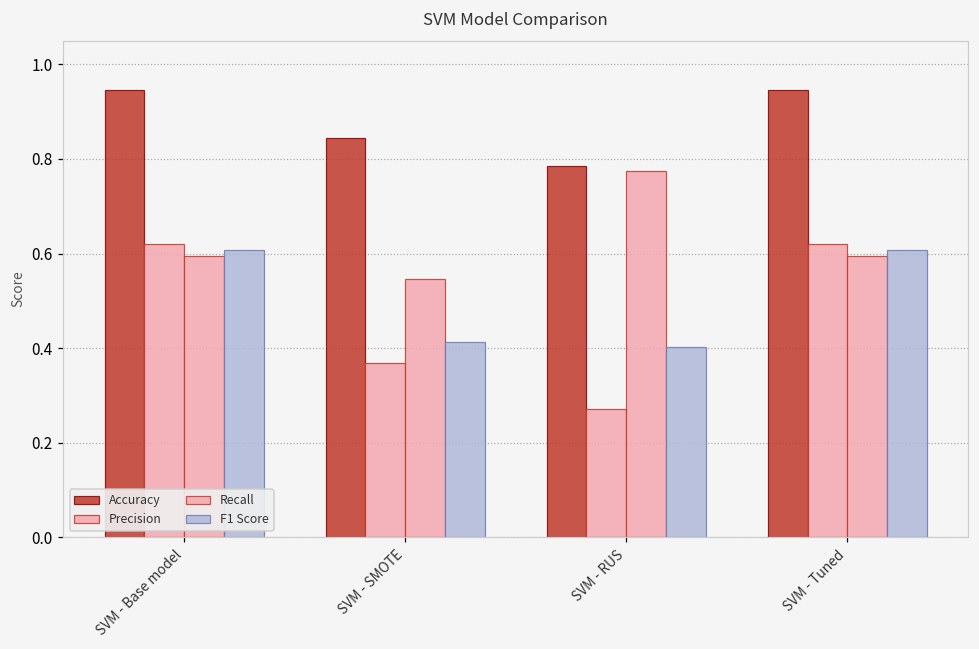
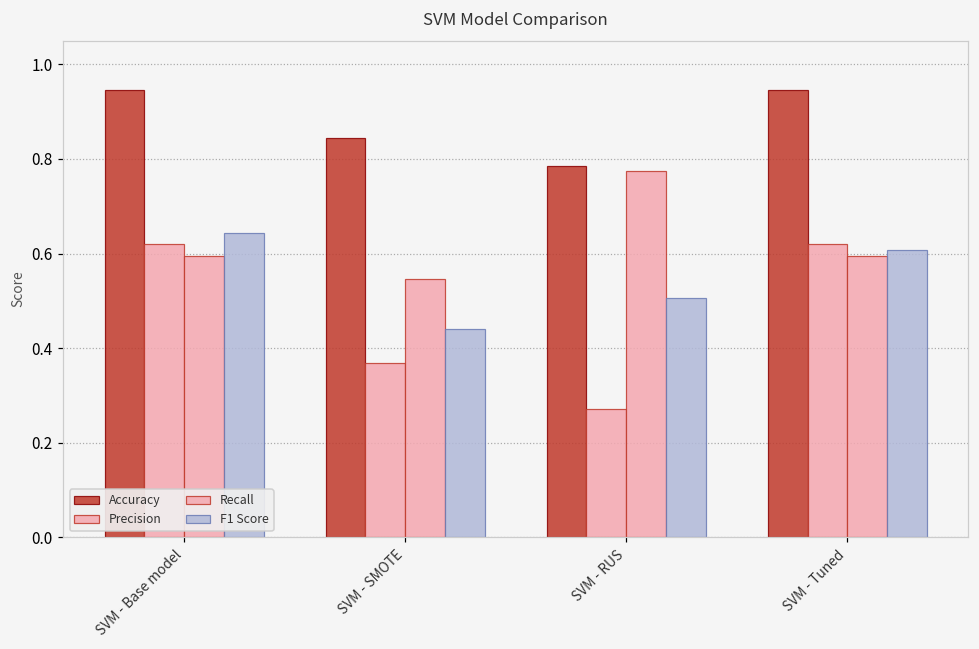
F1 Score, SVM - Base model: 0.61 -> 0.64
F1 Score, SVM - SMOTE: 0.41 -> 0.44
F1 Score, SVM - RUS: 0.40 -> 0.51
